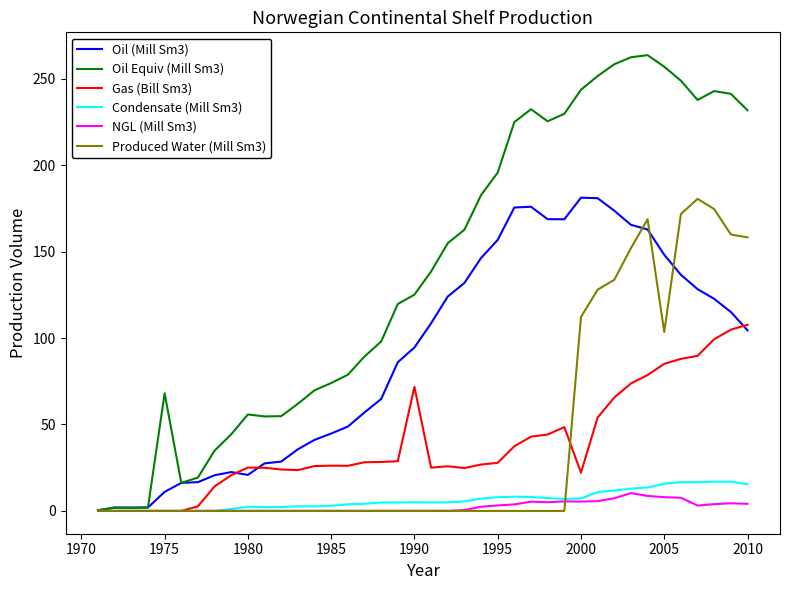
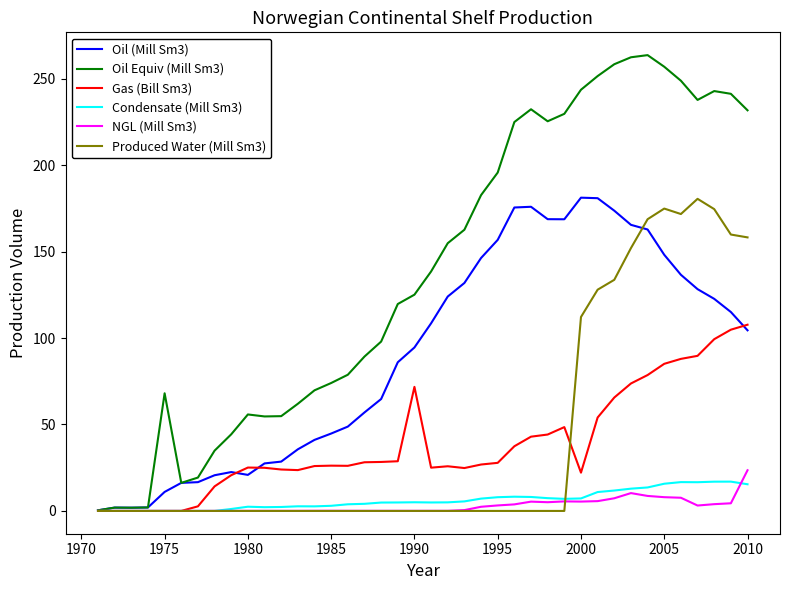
Produced Water (Mill Sm3), 2005: 103 -> 175
NGL (Mill Sm3), 2010: 4 -> 24
